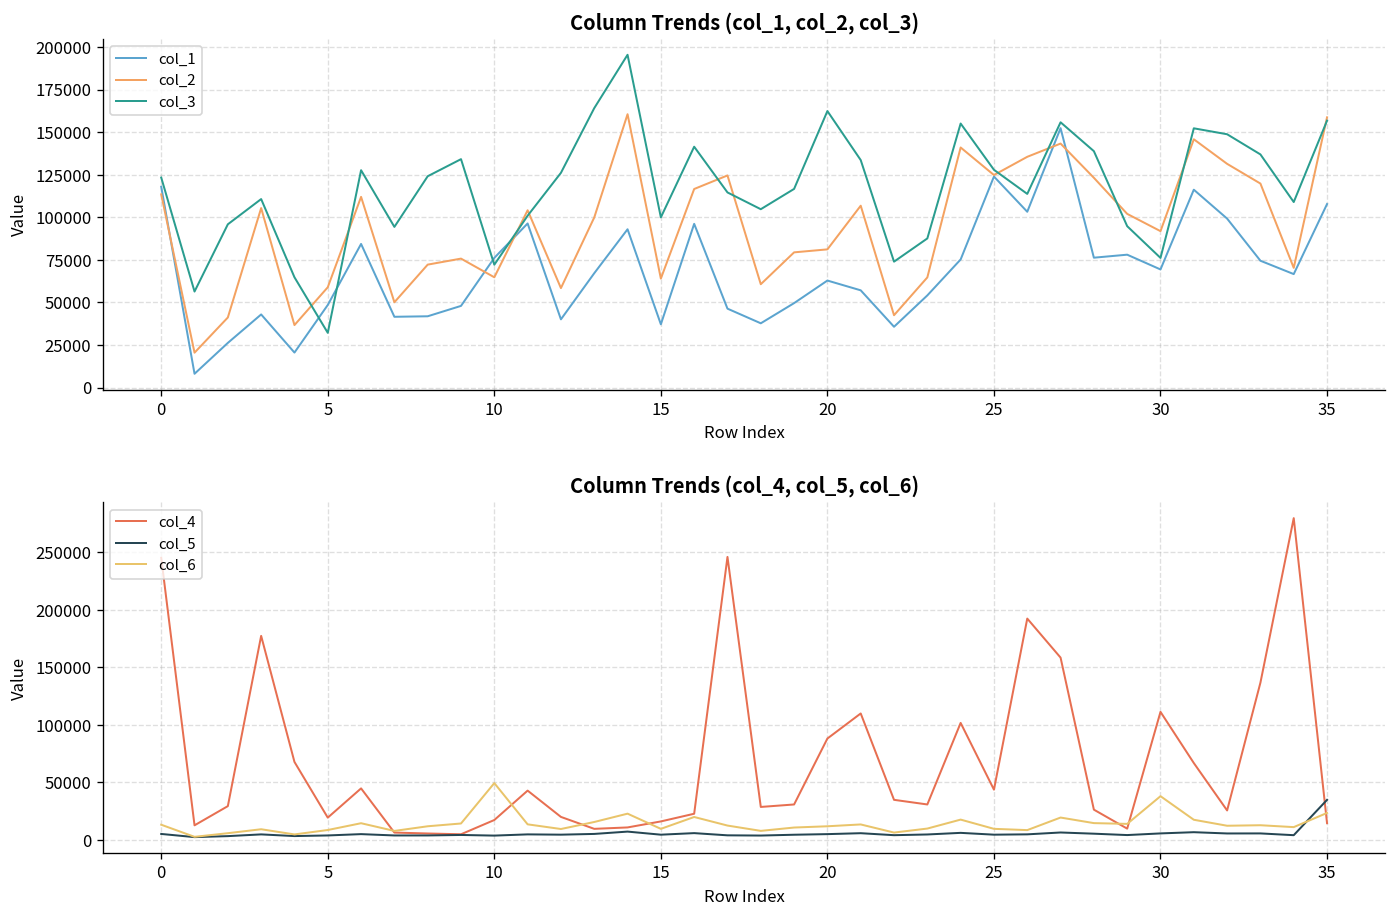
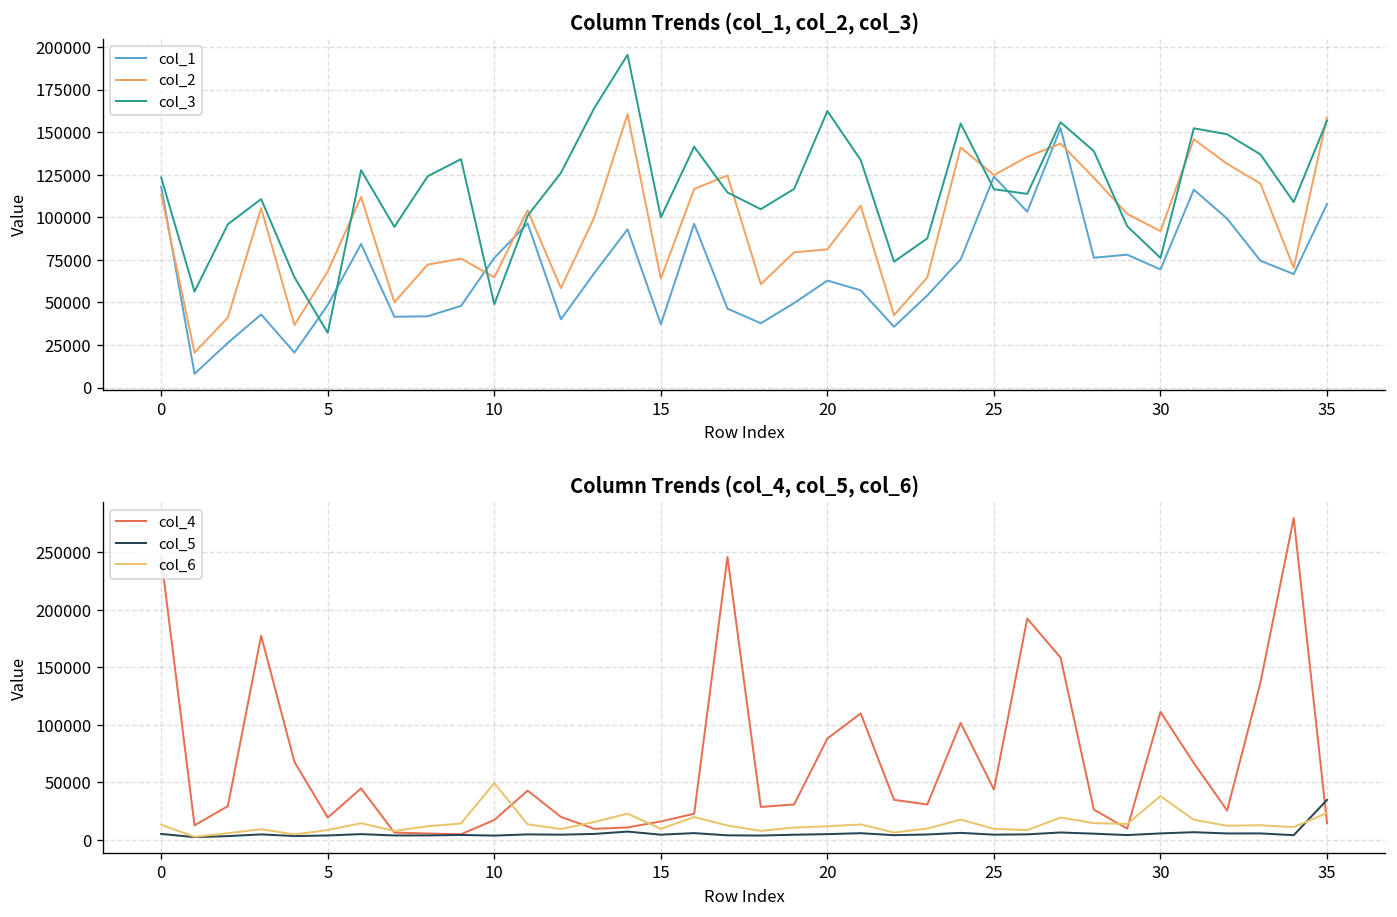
Column Trends (col_1, col_2, col_3), col_2, 5: 59000 -> 68000
Column Trends (col_1, col_2, col_3), col_3, 10: 72000 -> 49000
Column Trends (col_1, col_2, col_3), col_3, 25: 128000 -> 116000
